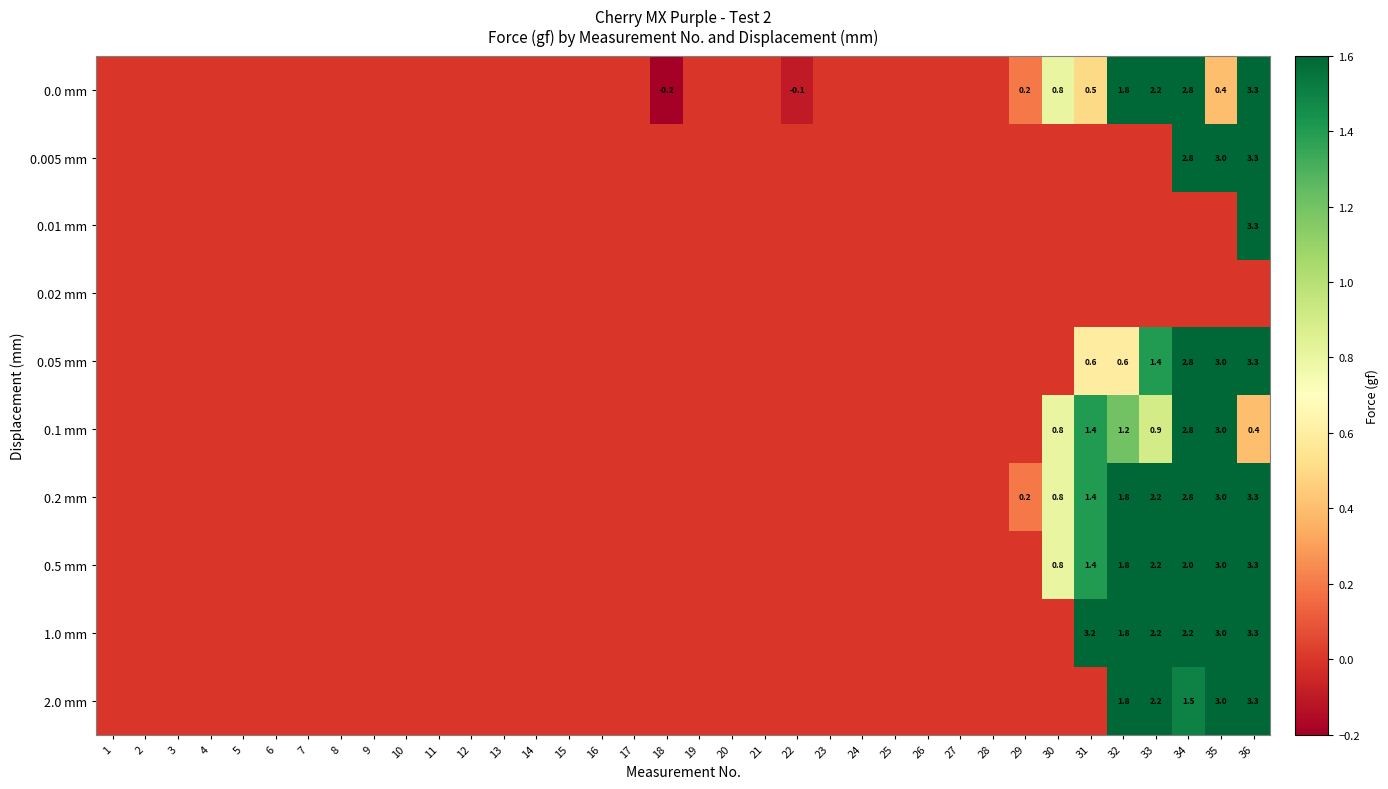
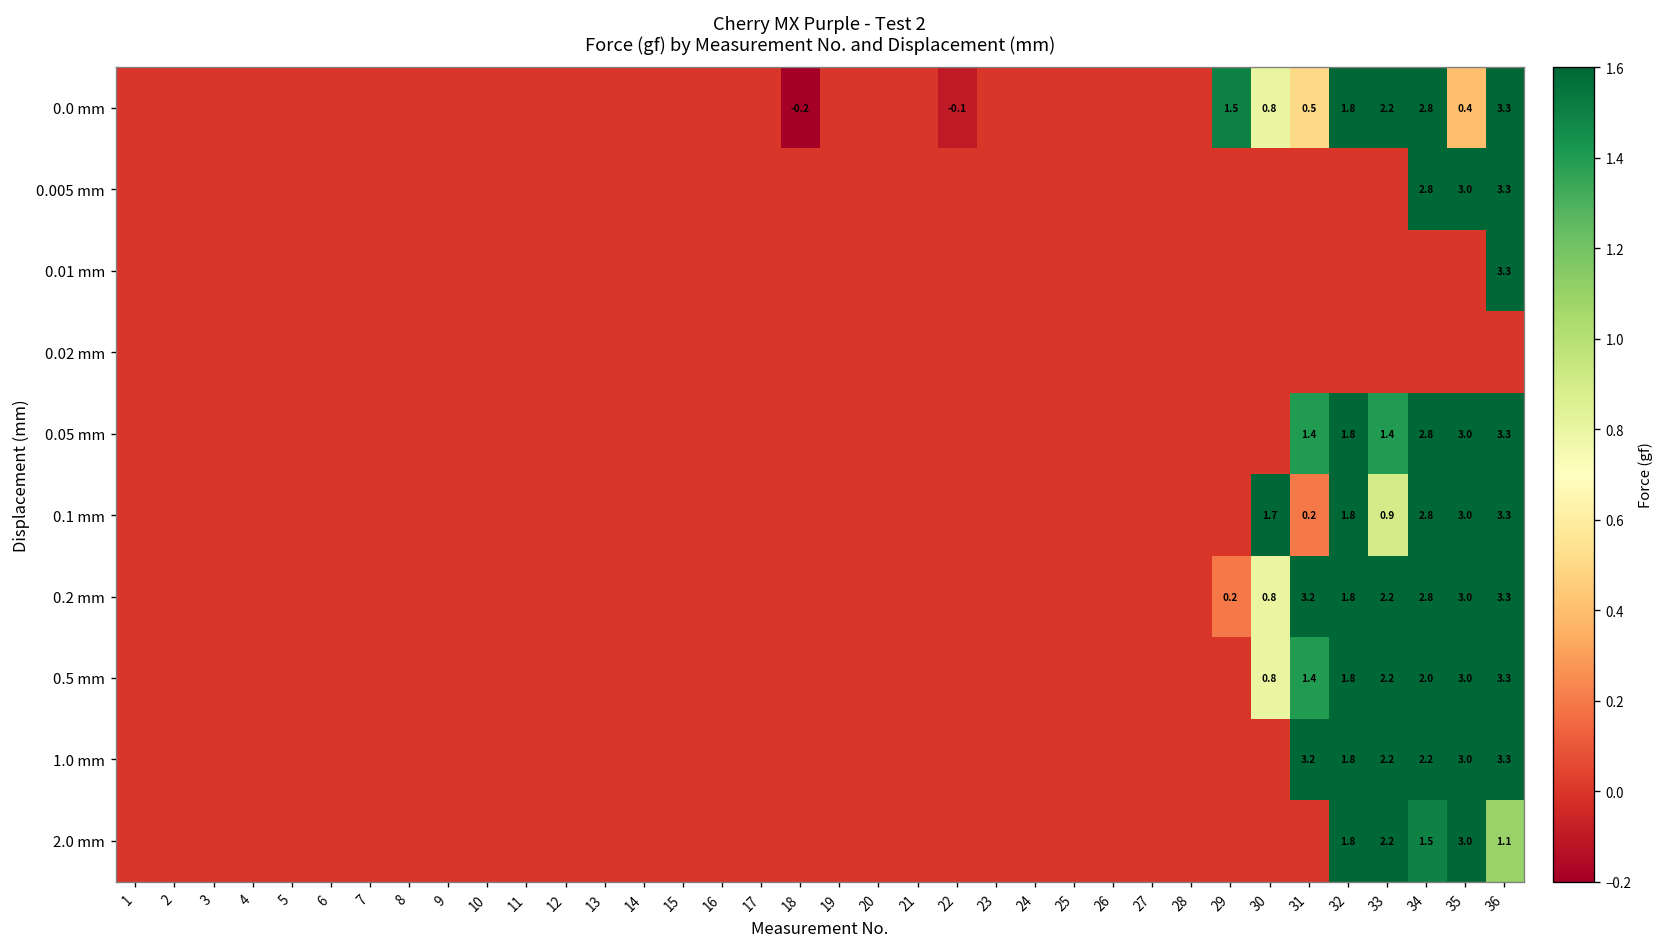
0.0 mm, 29: 0.2 -> 1.5
0.05 mm, 31: 0.6 -> 1.4
0.05 mm, 32: 0.6 -> 1.8
0.1 mm, 30: 0.8 -> 1.7
0.1 mm, 31: 1.4 -> 0.2
0.1 mm, 32: 1.2 -> 1.8
0.1 mm, 36: 0.4 -> 3.3
0.2 mm, 31: 1.4 -> 3.2
2.0 mm, 36: 3.3 -> 1.1
